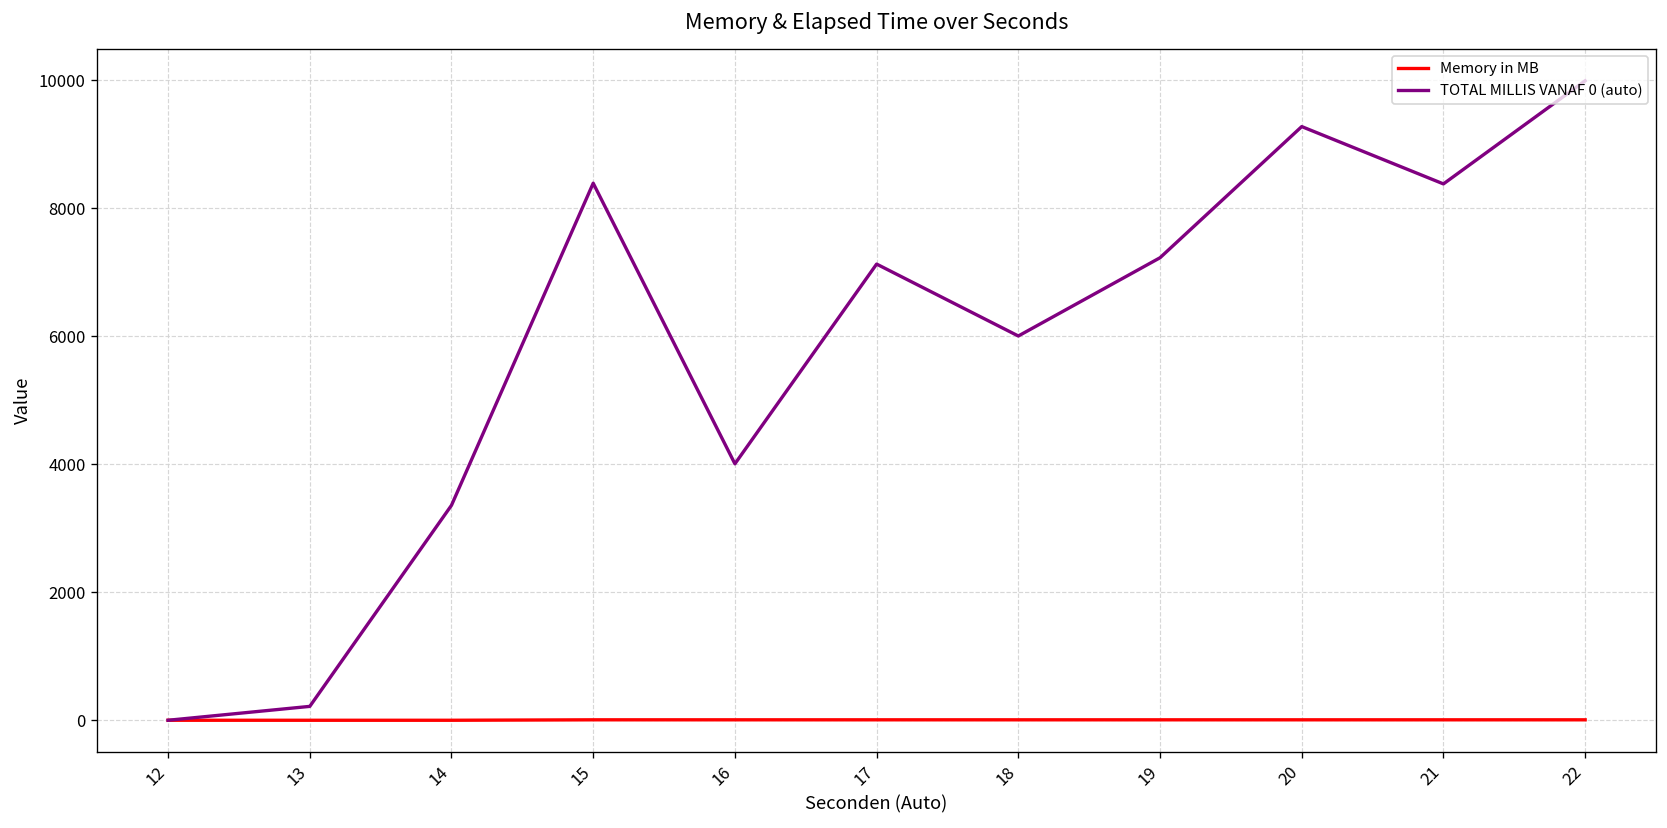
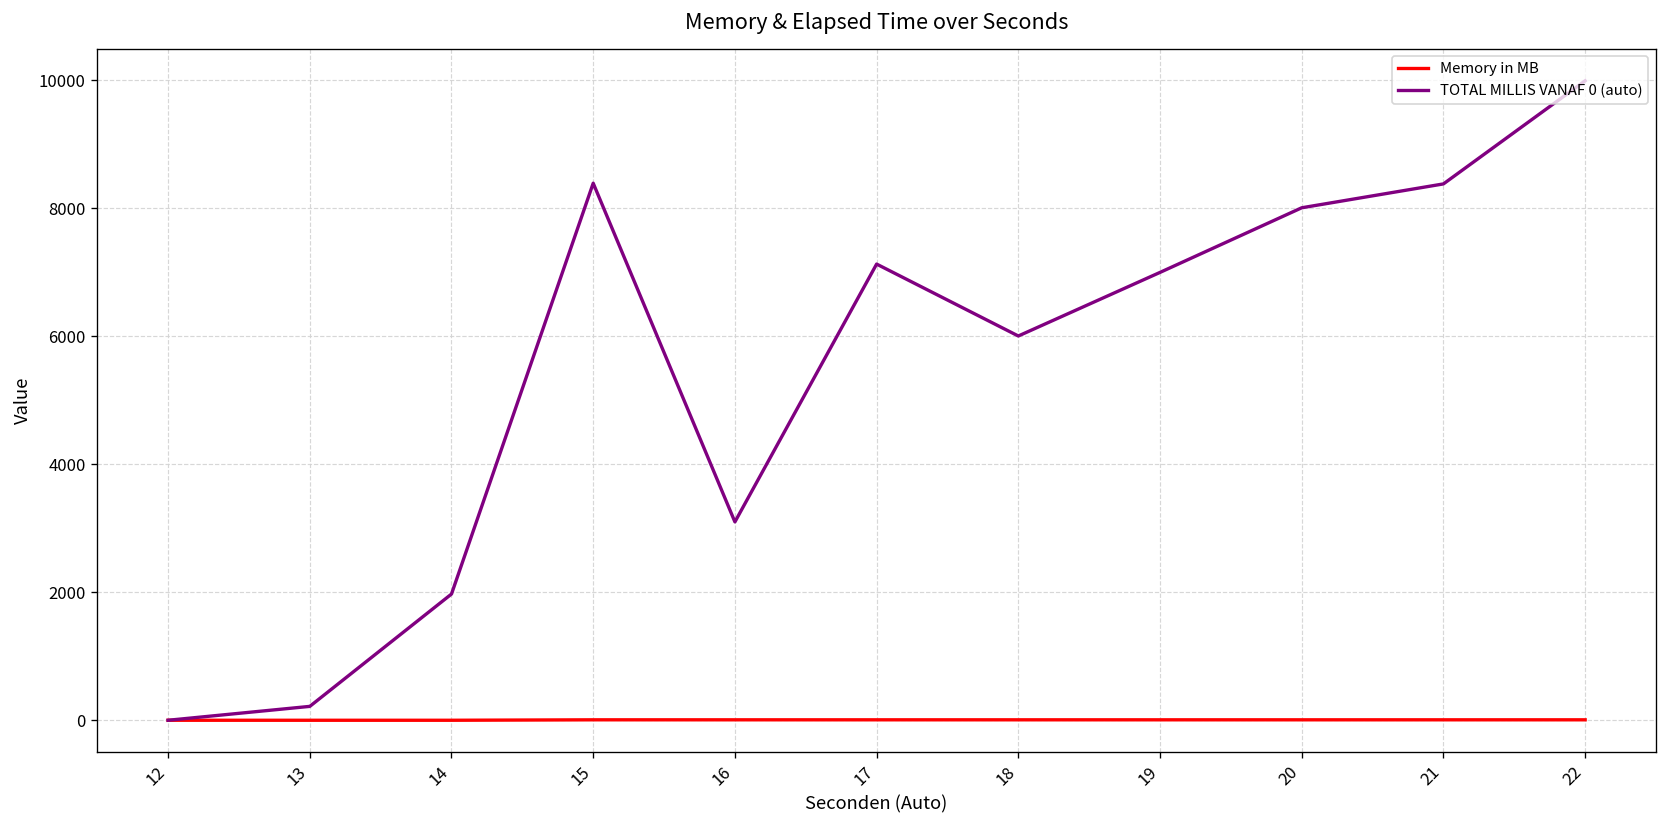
TOTAL MILLIS VANAF 0 (auto), 14: 3400 -> 2000
TOTAL MILLIS VANAF 0 (auto), 16: 4000 -> 3100
TOTAL MILLIS VANAF 0 (auto), 19: 7200 -> 7000
TOTAL MILLIS VANAF 0 (auto), 20: 9300 -> 8000
